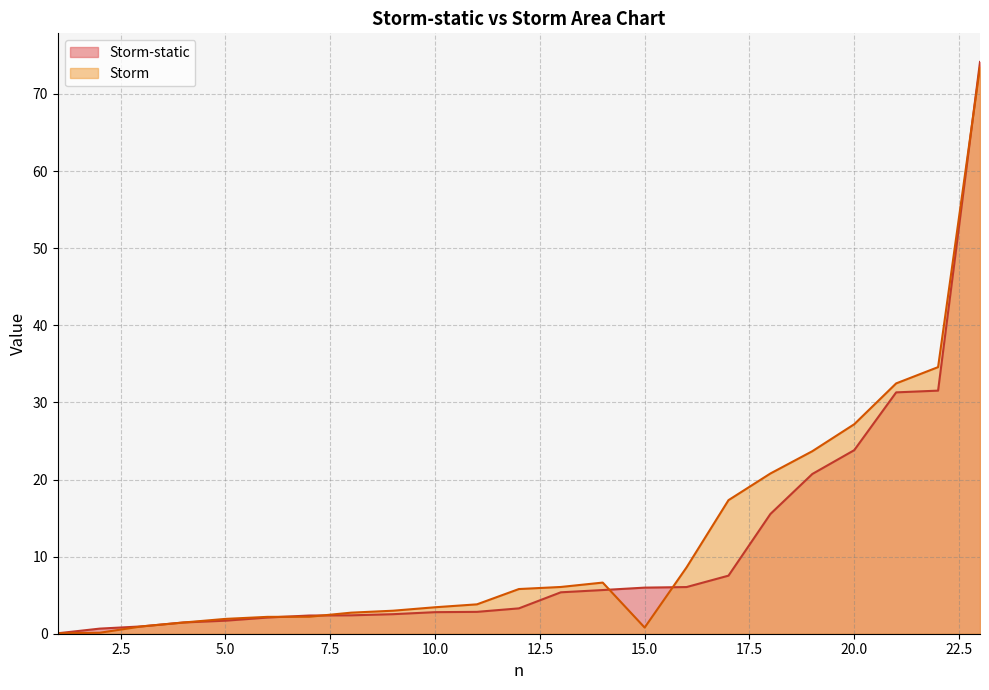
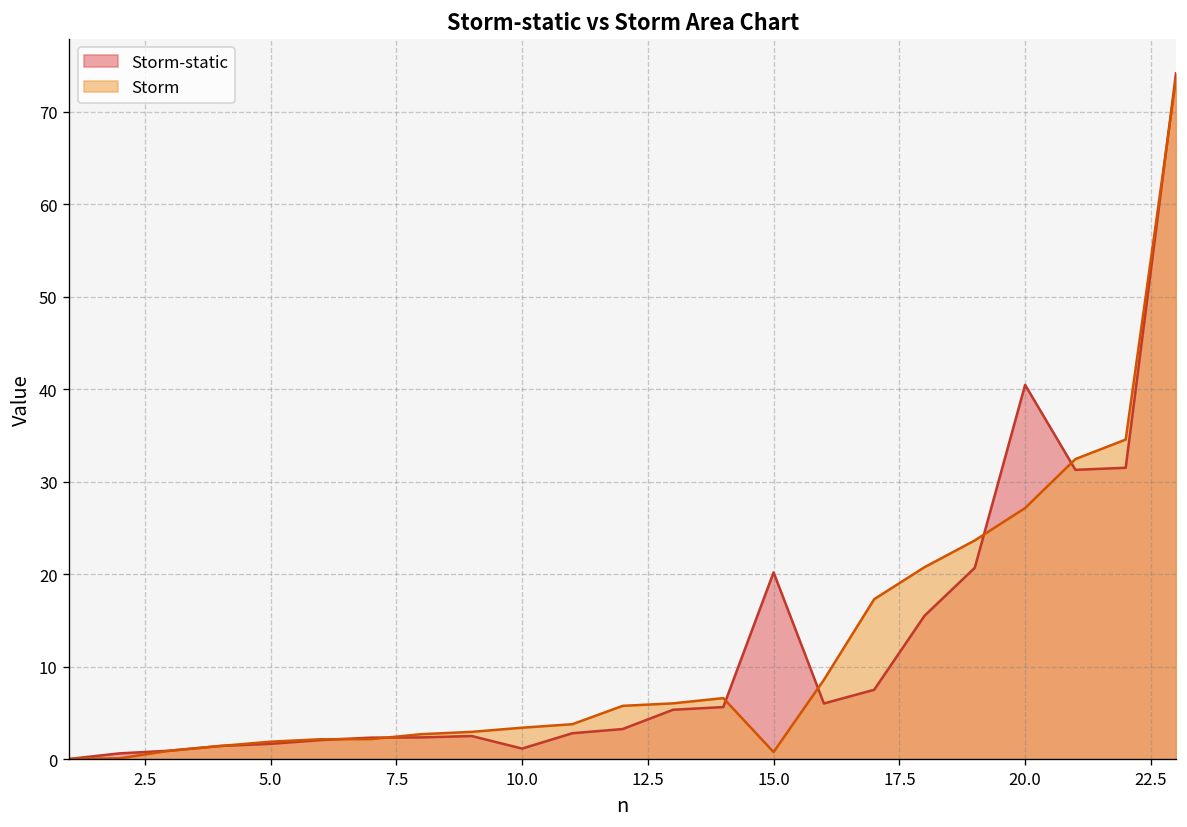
Storm-static, 10.0: 3 -> 1
Storm-static, 15.0: 6 -> 20
Storm-static, 20.0: 24 -> 40
